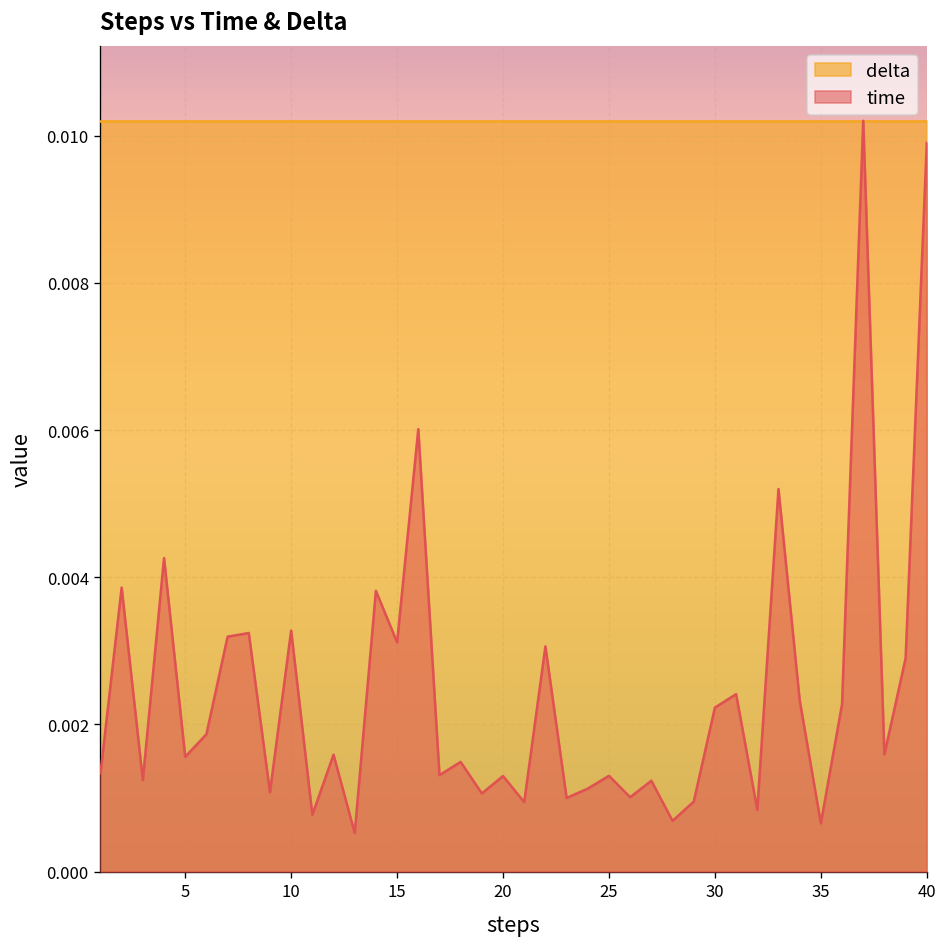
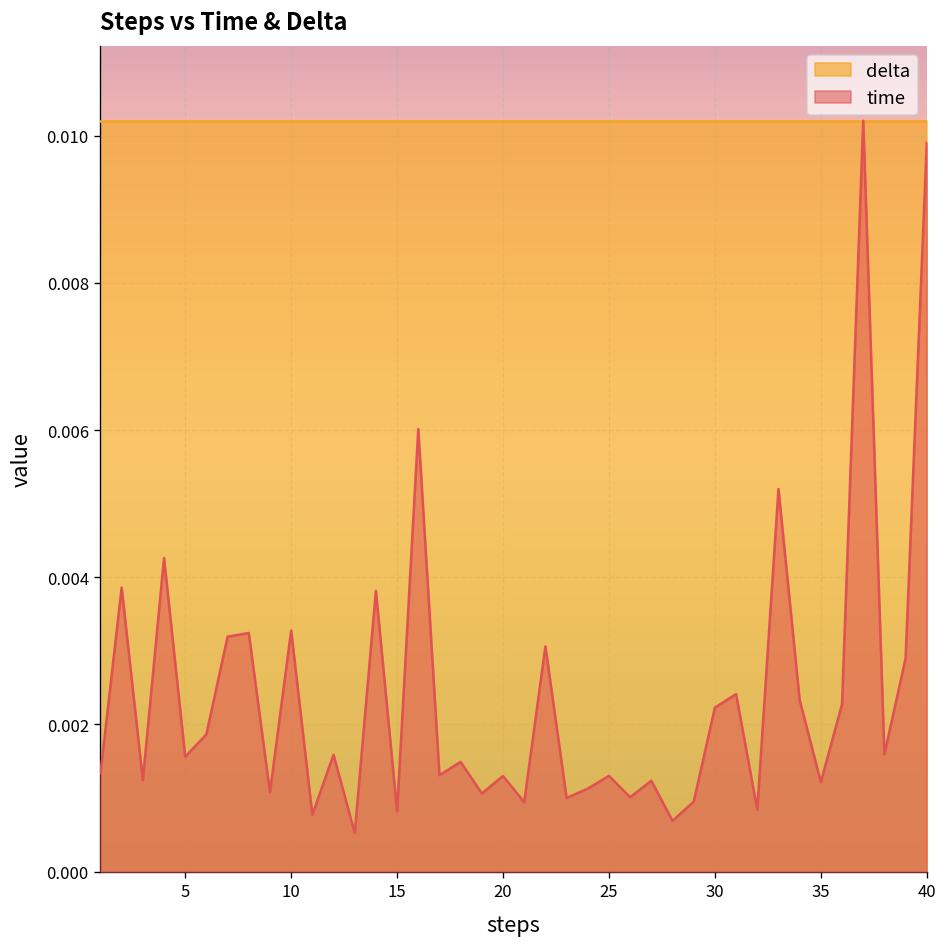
time, 15: 0.0031 -> 0.0008
time, 35: 0.0007 -> 0.0012
